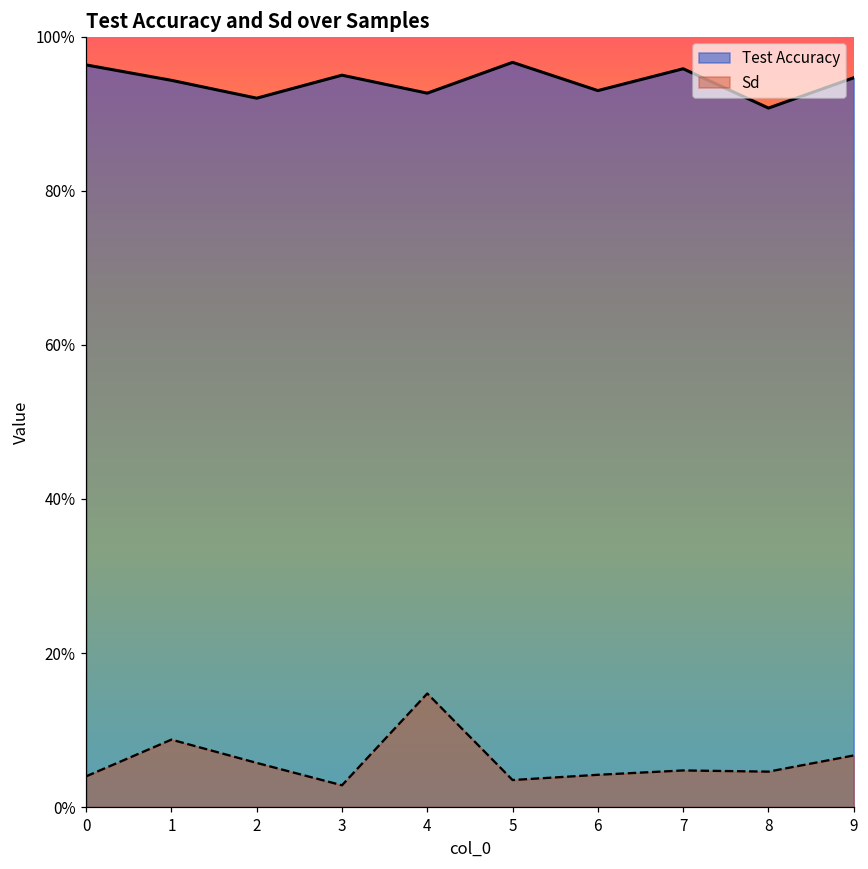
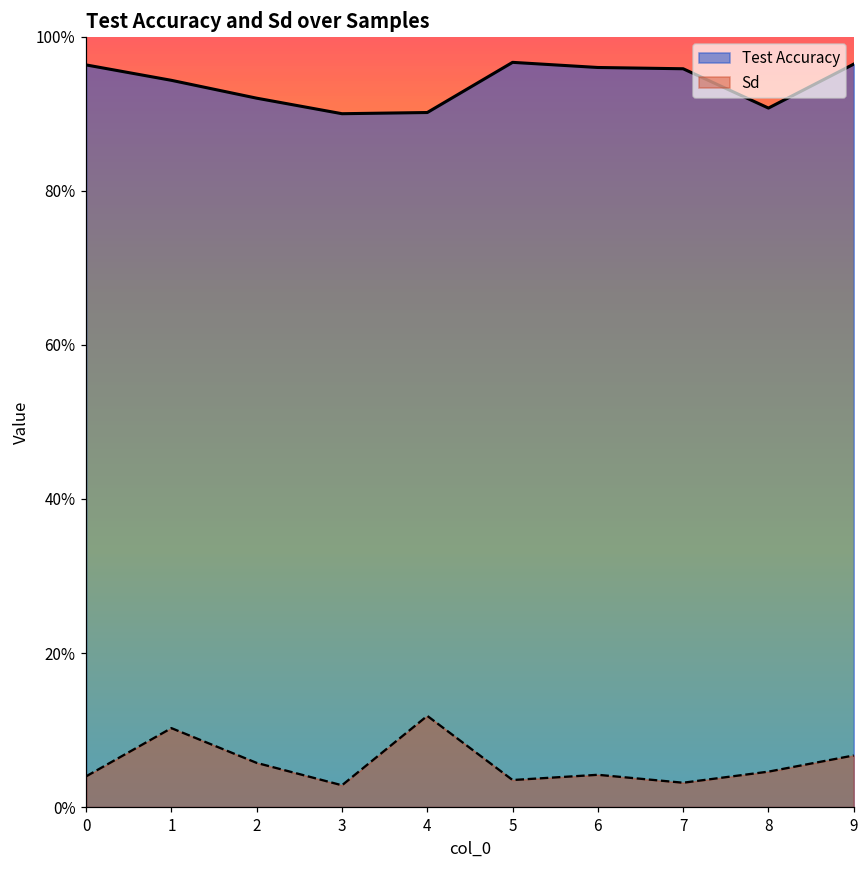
Sd, 1: 9% -> 10%
Test Accuracy, 3: 95% -> 90%
Test Accuracy, 4: 93% -> 90%
Sd, 4: 15% -> 12%
Test Accuracy, 6: 93% -> 96%
Sd, 7: 5% -> 3%
Test Accuracy, 9: 95% -> 96%
